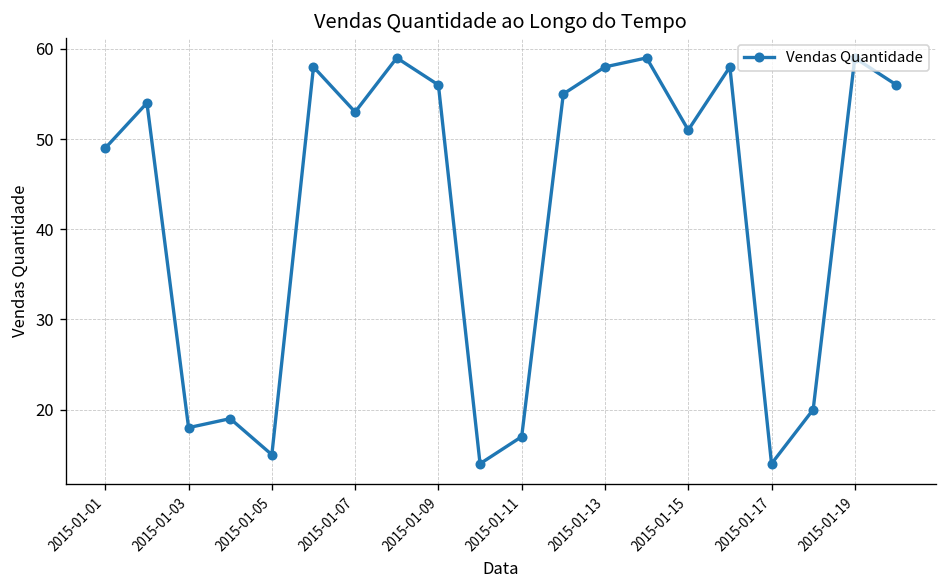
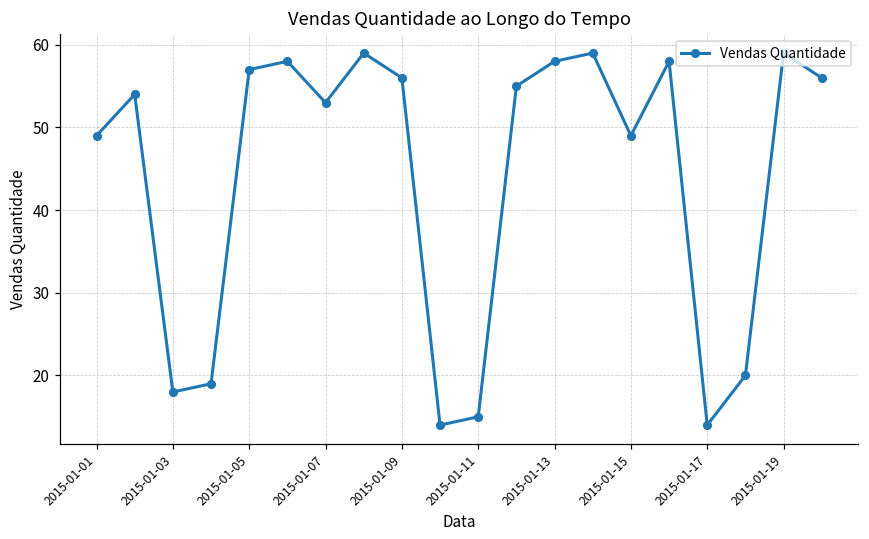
2015-01-05: 15 -> 57
2015-01-11: 17 -> 15
2015-01-15: 51 -> 49
